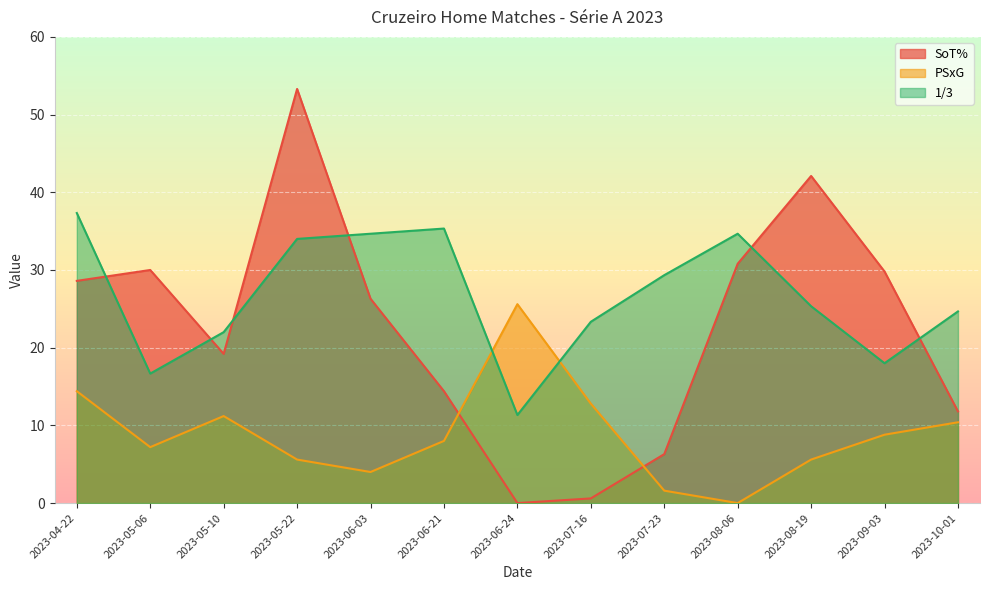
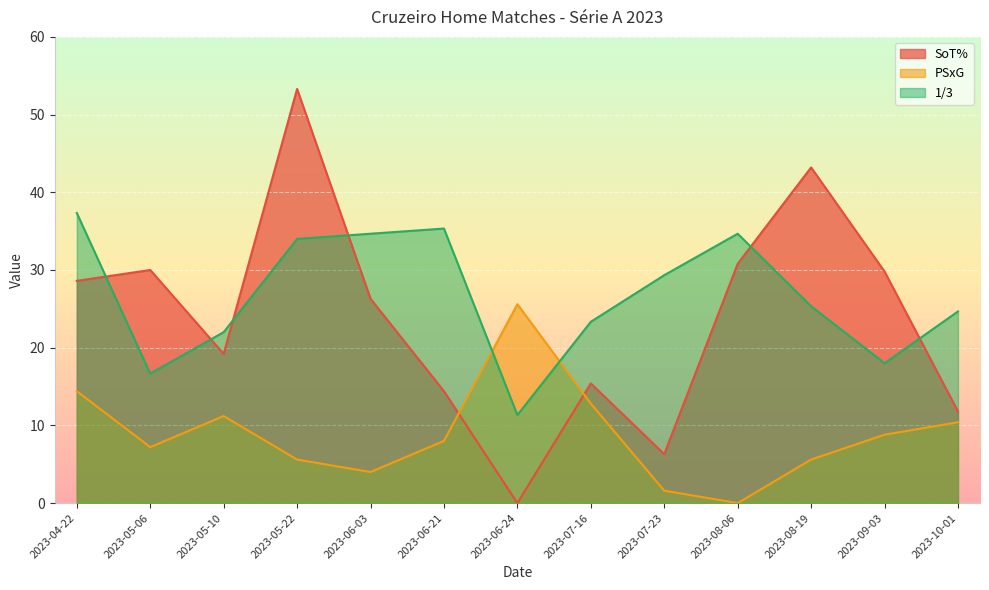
SoT%, 2023-07-16: 1 -> 15
SoT%, 2023-08-19: 42 -> 43
